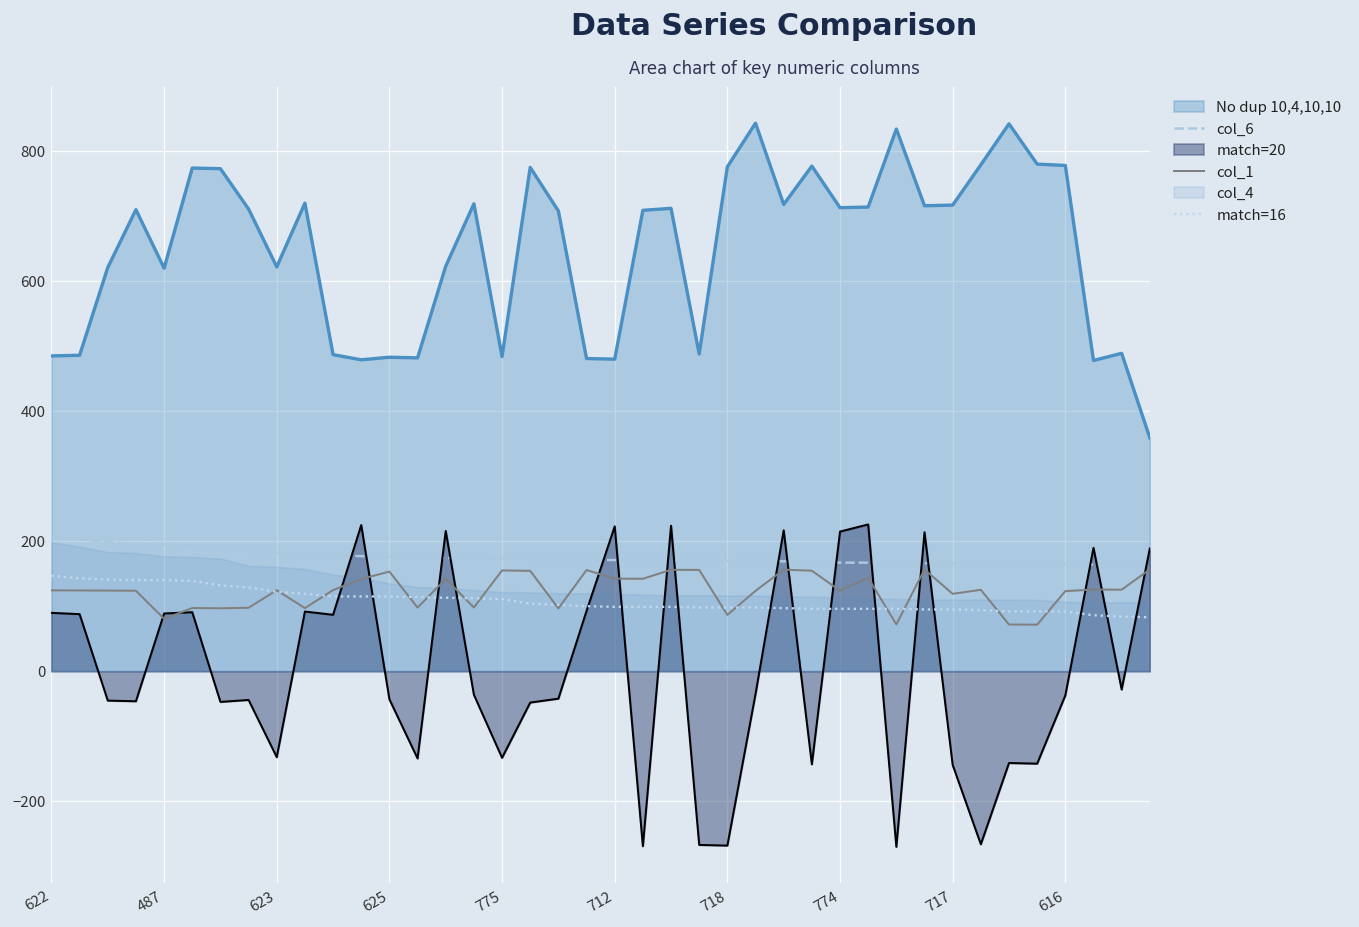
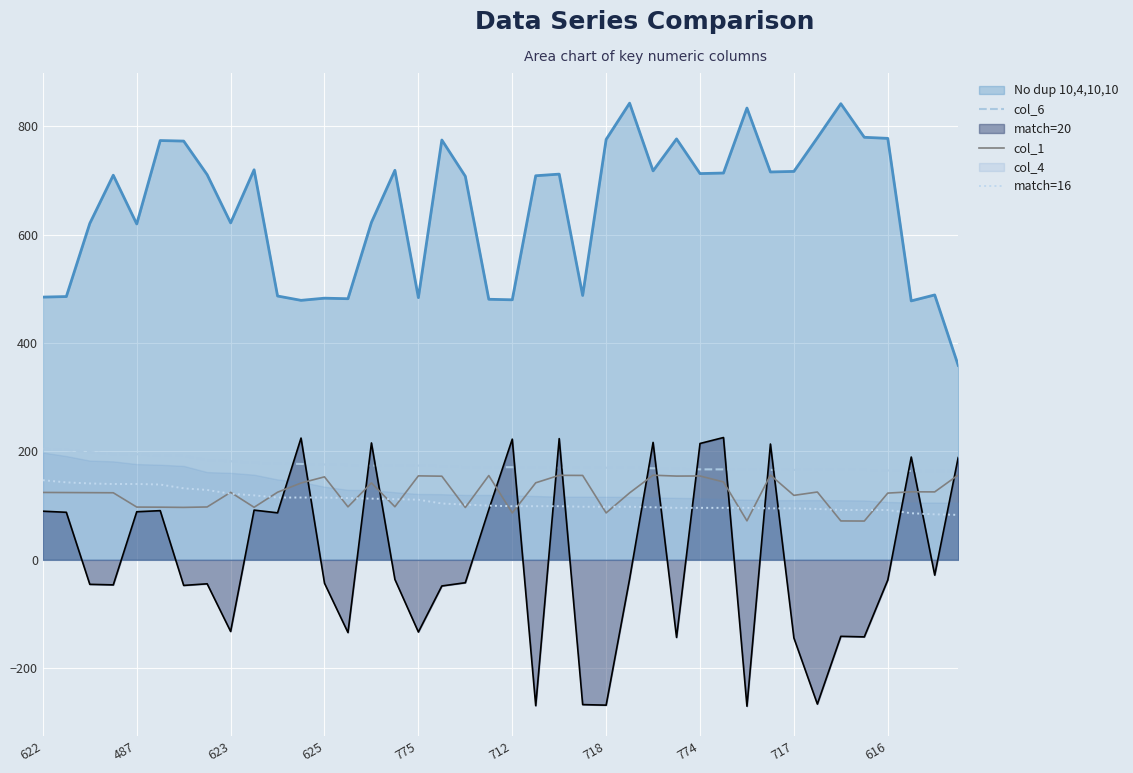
col_1, 487: 80 -> 100
col_1, 712: 140 -> 90
col_1, 774: 120 -> 150
